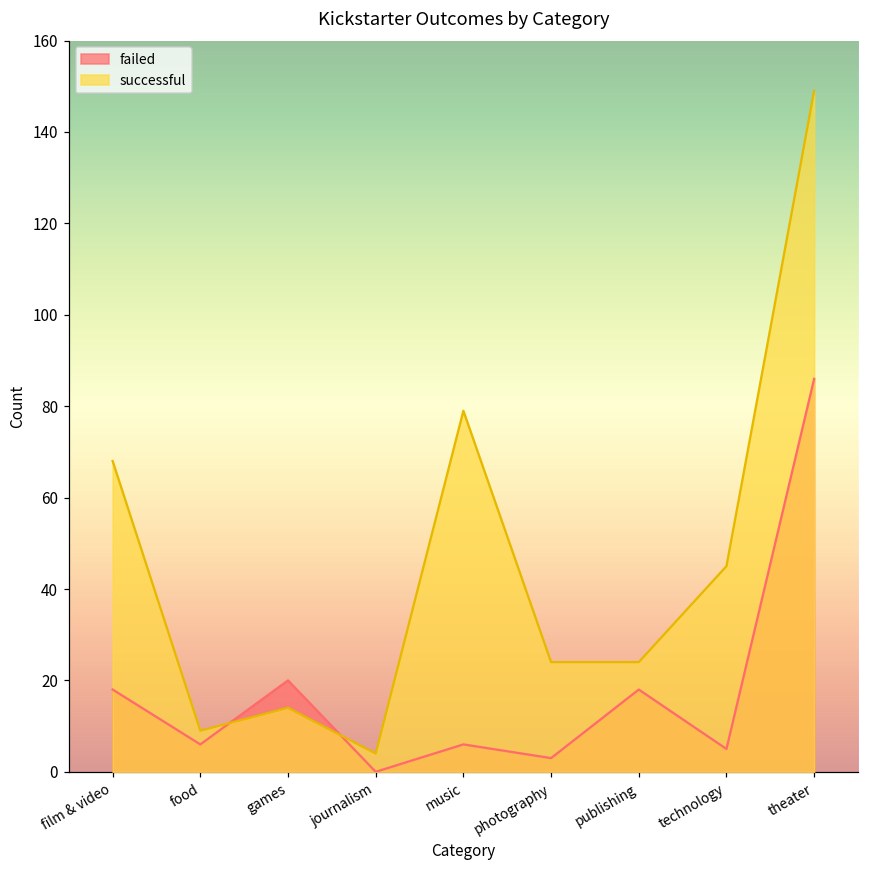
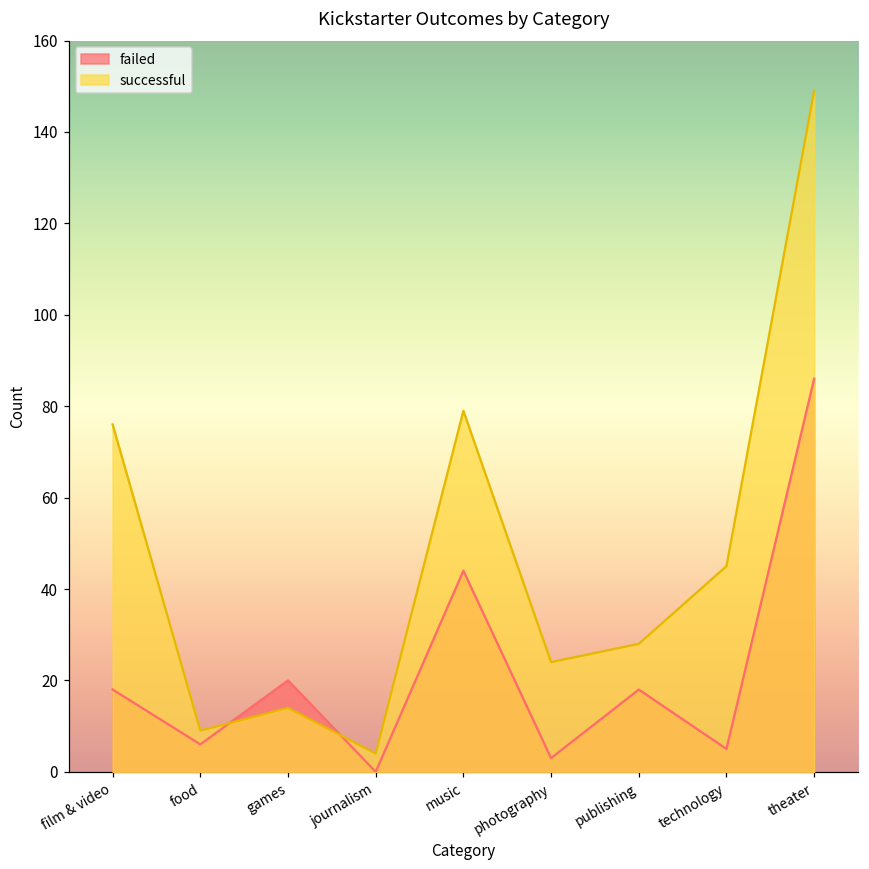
successful, film & video: 68 -> 76
failed, music: 6 -> 44
successful, publishing: 24 -> 28
